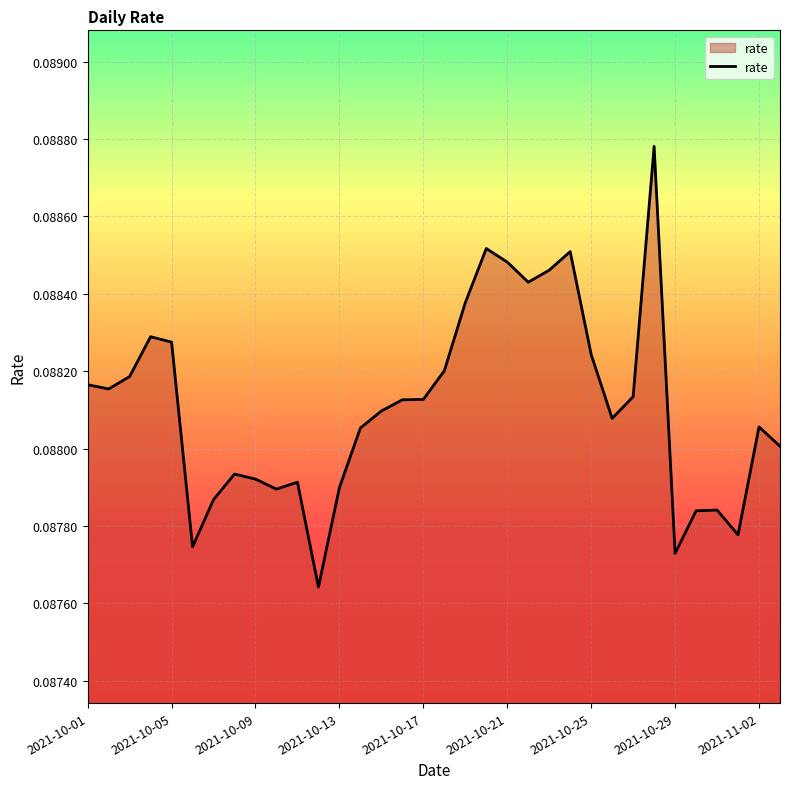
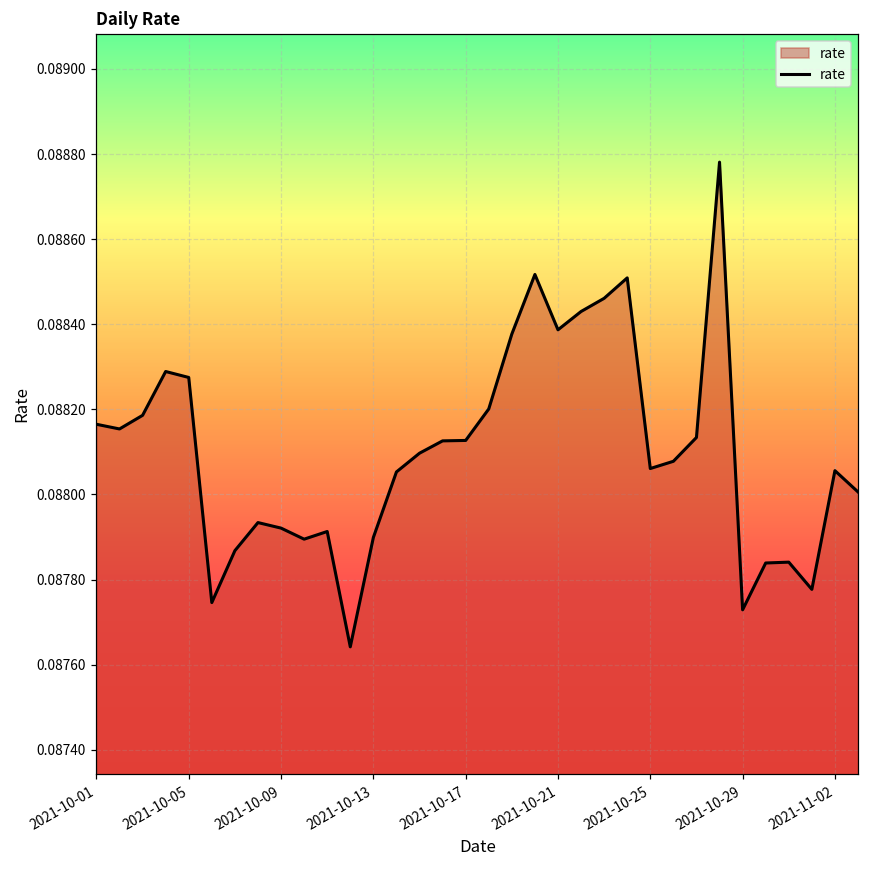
2021-10-21: 0.08848 -> 0.08839
2021-10-25: 0.08824 -> 0.08806
